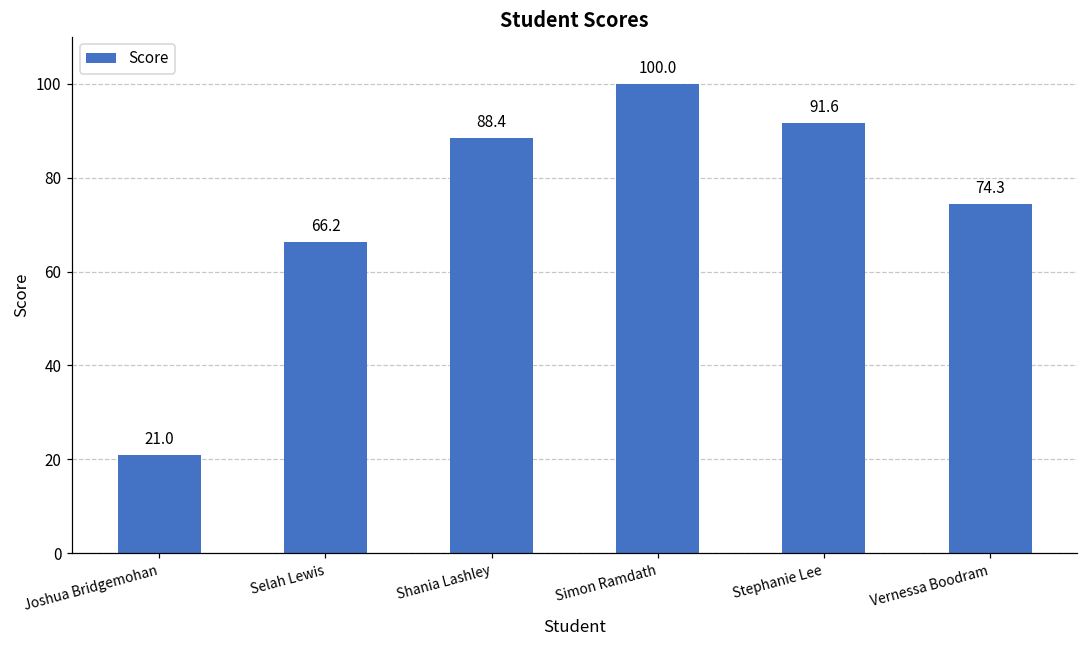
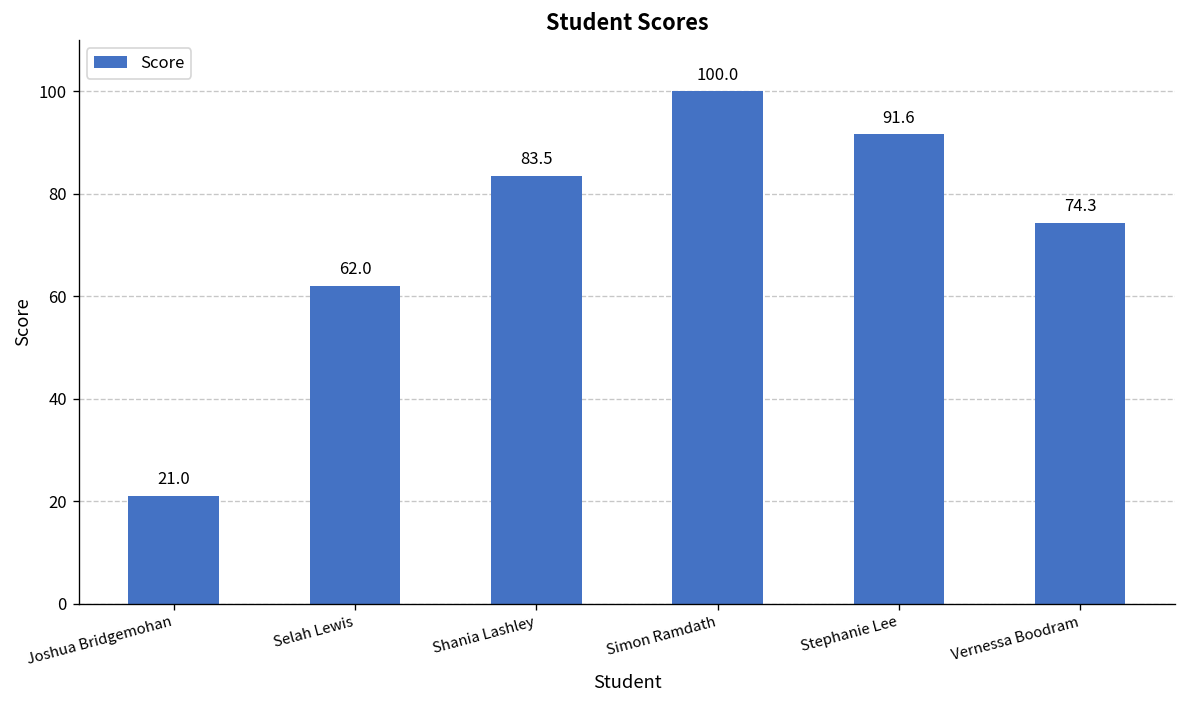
Selah Lewis: 66.2 -> 62.0
Shania Lashley: 88.4 -> 83.5
